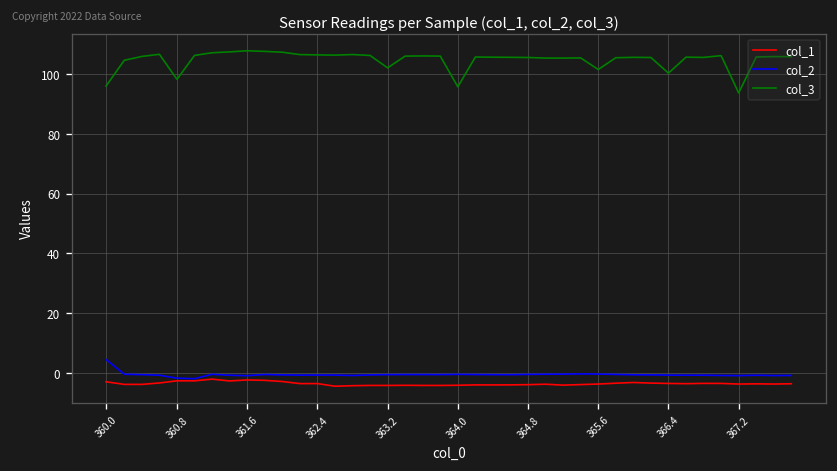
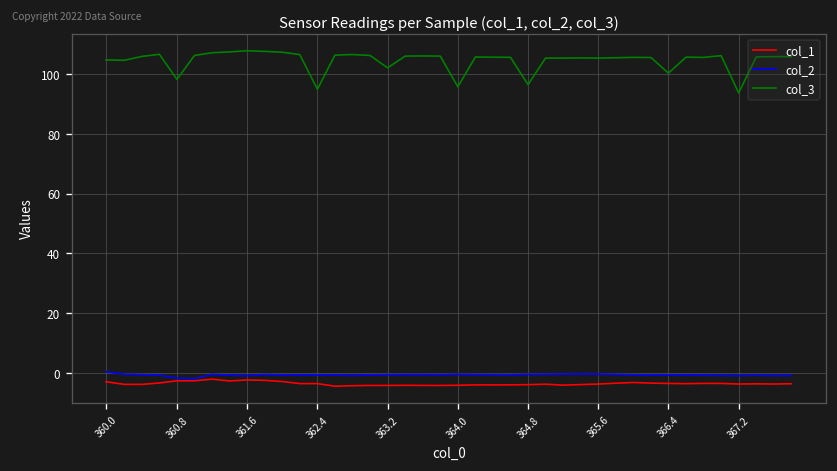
col_2, 360.0: 5 -> 0
col_3, 360.0: 96 -> 105
col_3, 362.4: 106 -> 95
col_3, 364.8: 106 -> 96
col_3, 365.6: 102 -> 105
